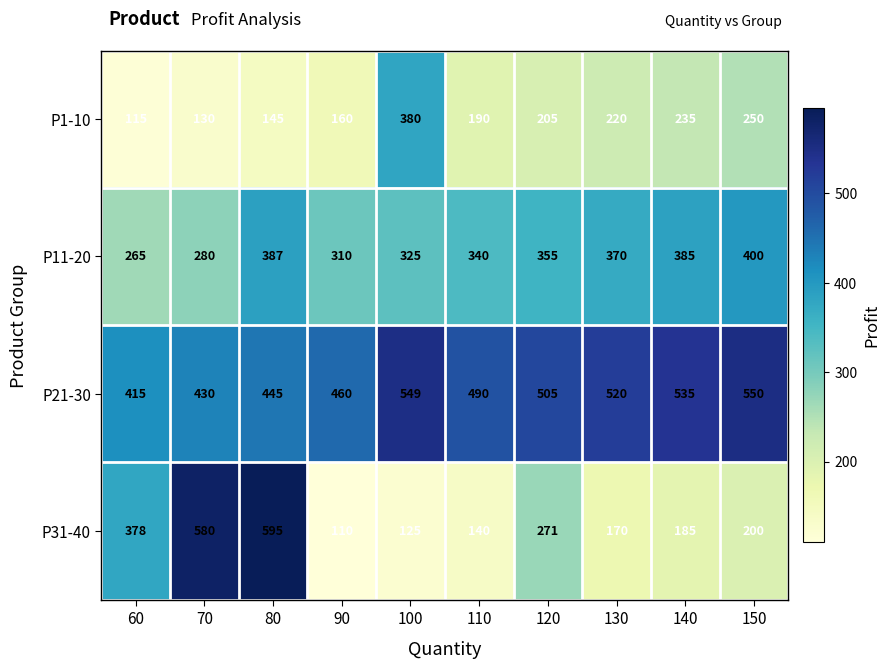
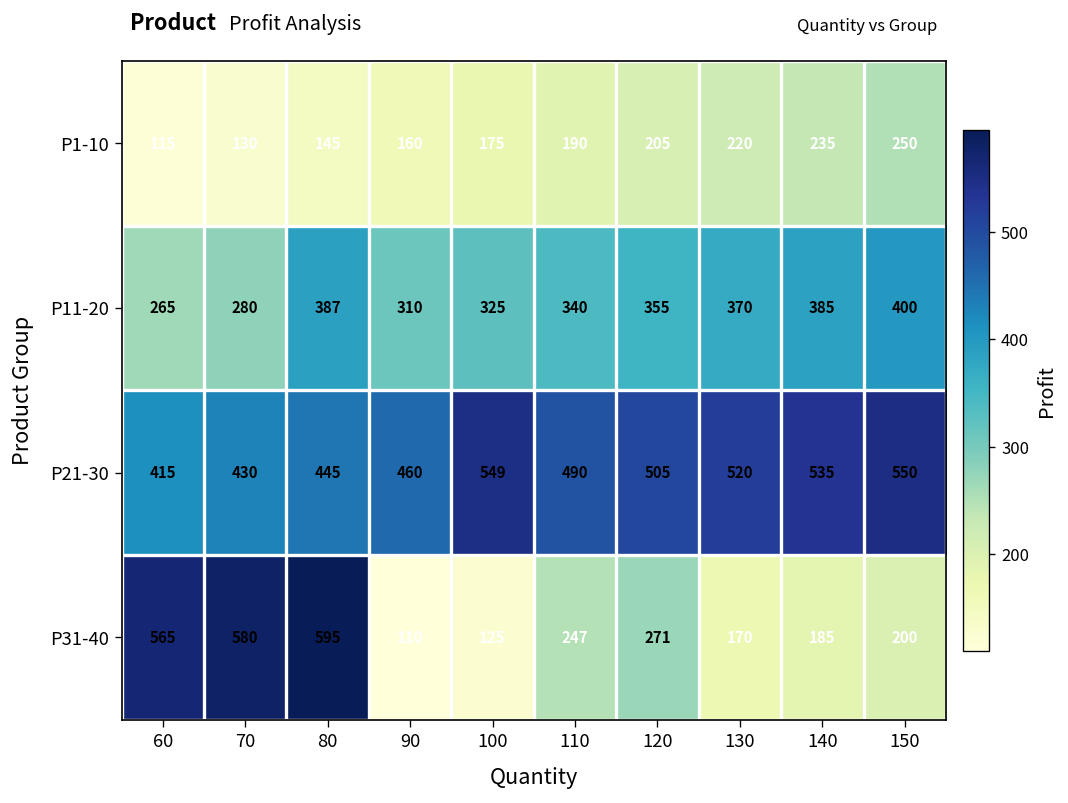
P1-10, 100: 380 -> 175
P31-40, 60: 378 -> 565
P31-40, 110: 140 -> 247
